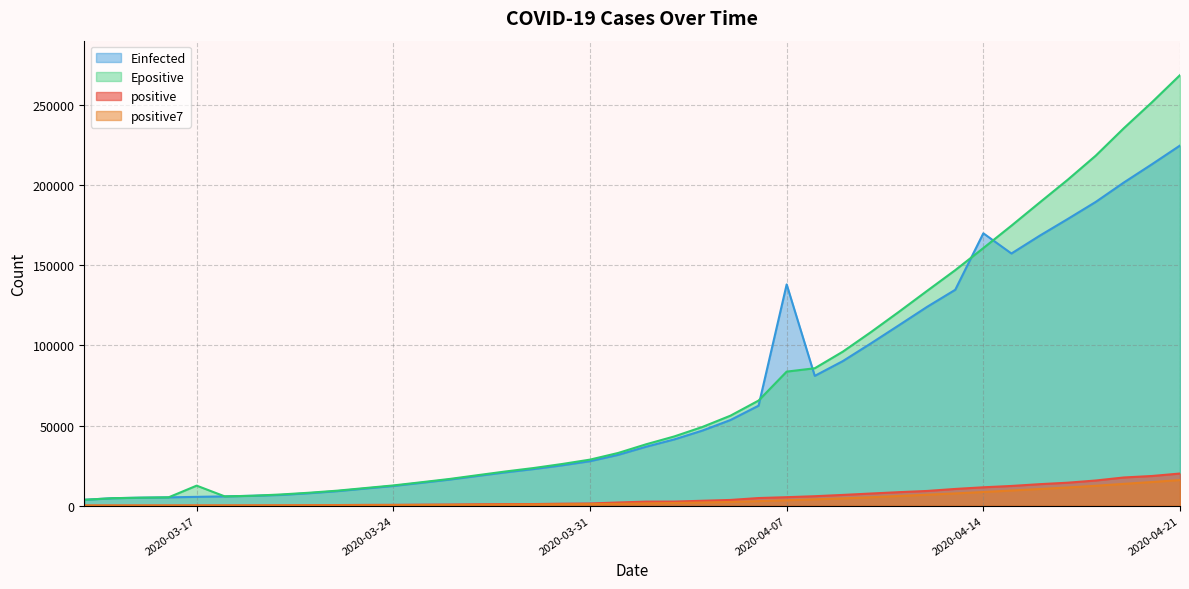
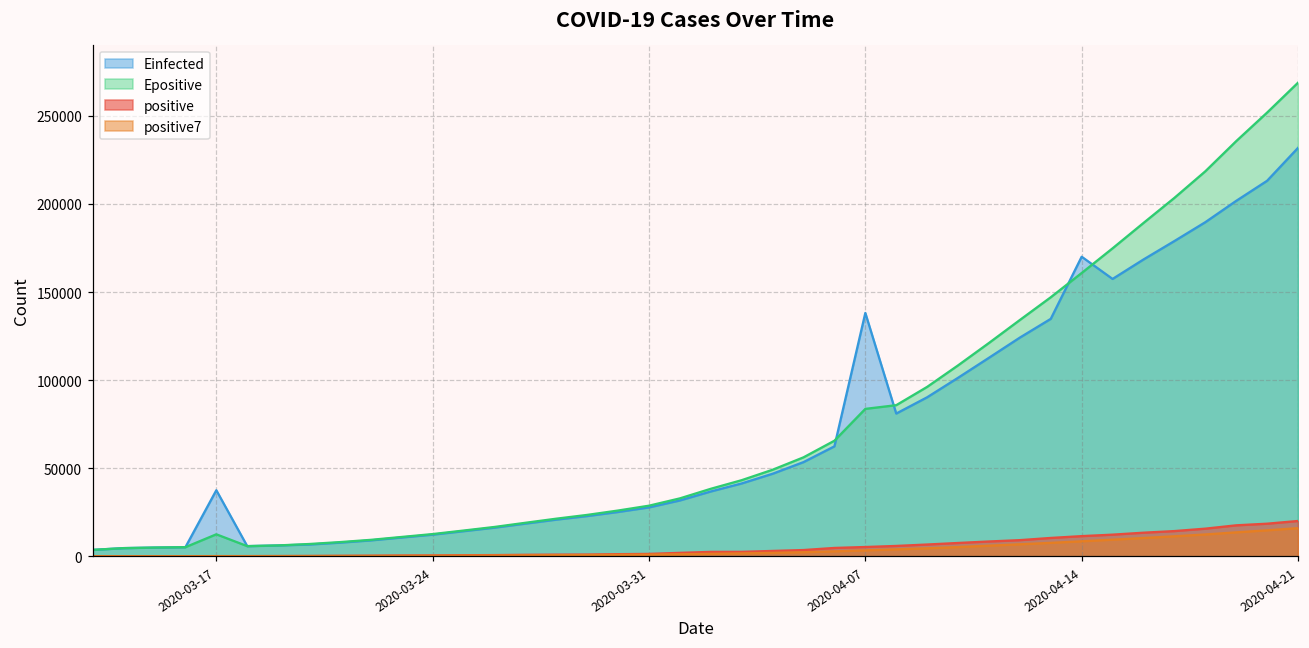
Einfected, 2020-03-17: 6000 -> 38000
Einfected, 2020-04-21: 225000 -> 232000
